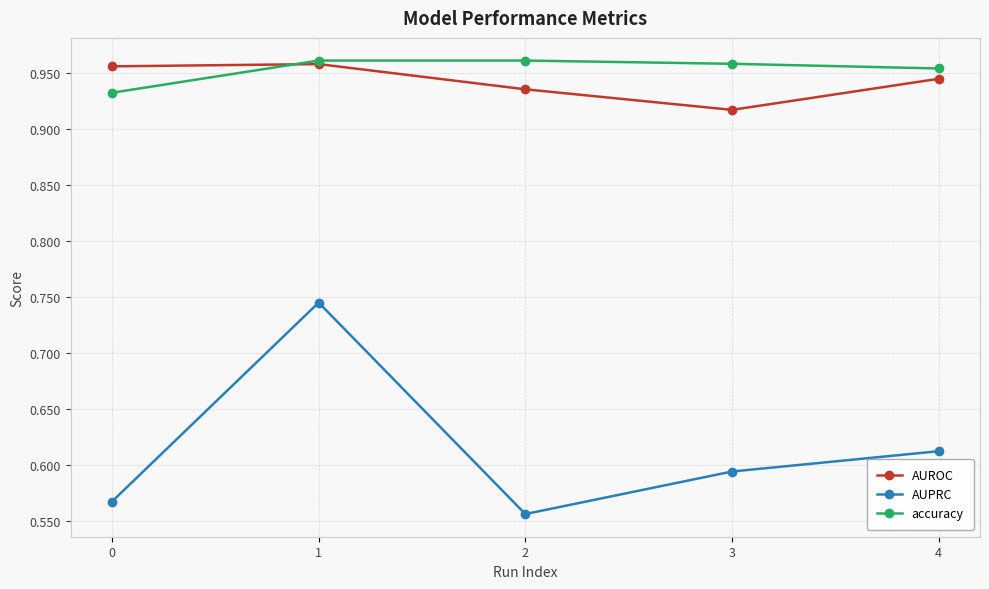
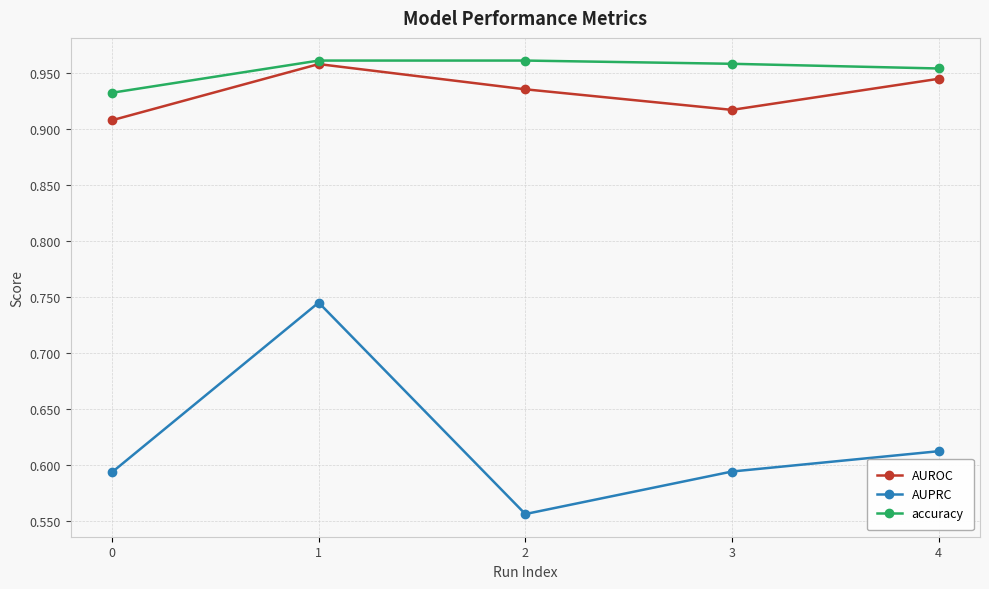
AUROC, 0: 0.956 -> 0.908
AUPRC, 0: 0.567 -> 0.594
